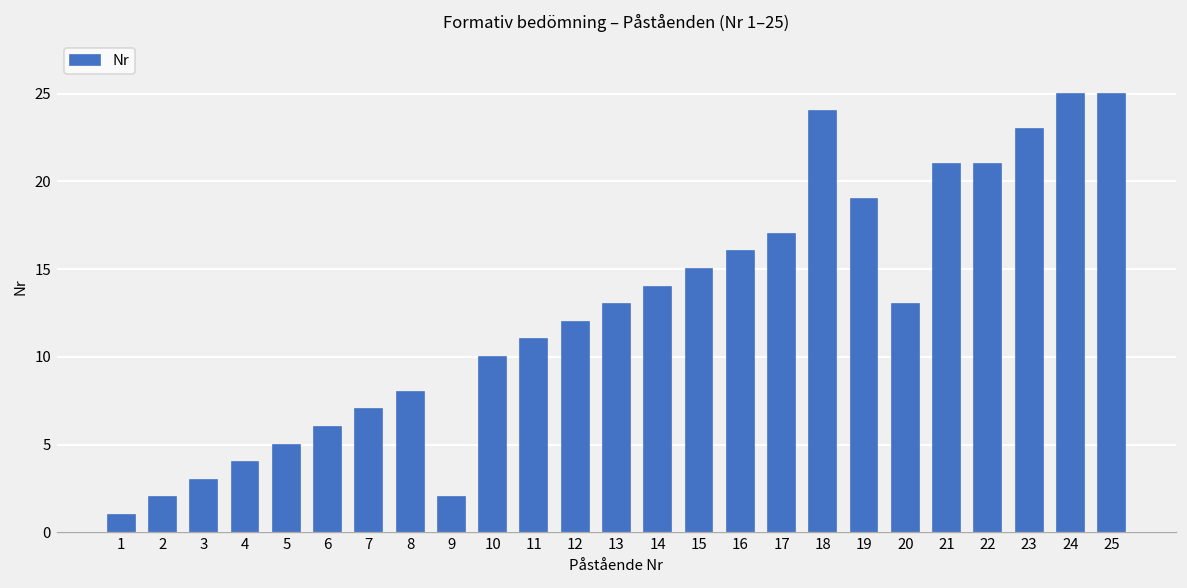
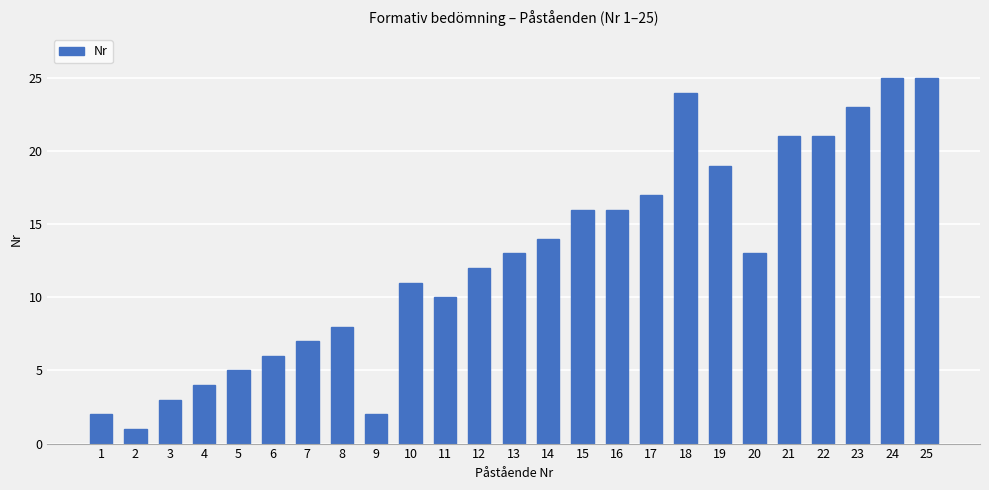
1: 1 -> 2
2: 2 -> 1
10: 10 -> 11
11: 11 -> 10
15: 15 -> 16
